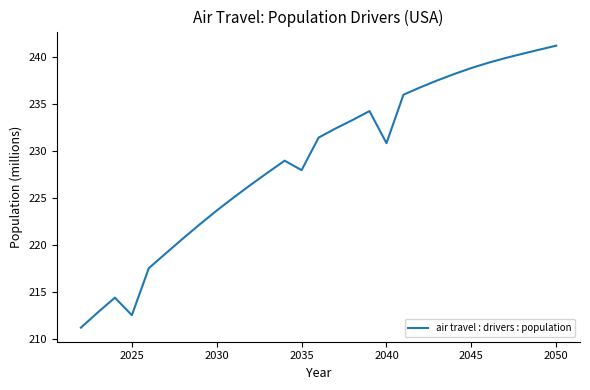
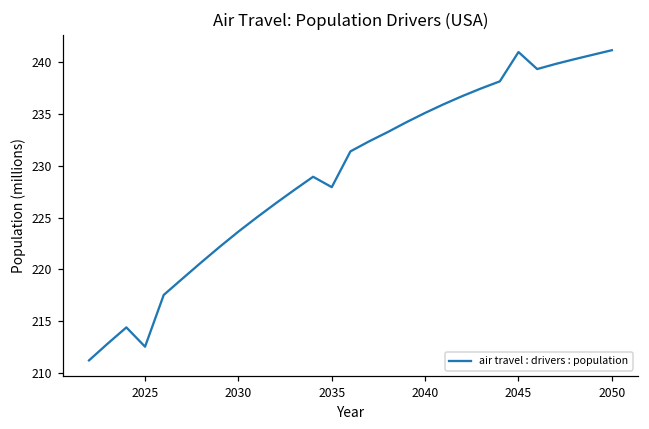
2040: 231 -> 235
2045: 239 -> 241
